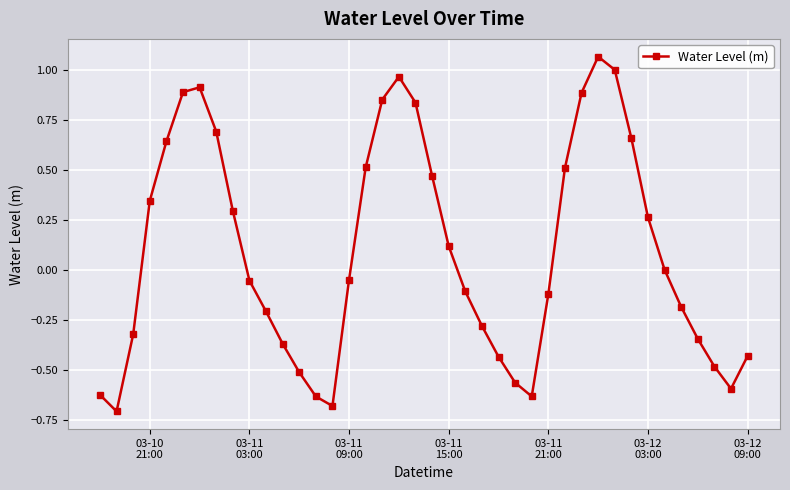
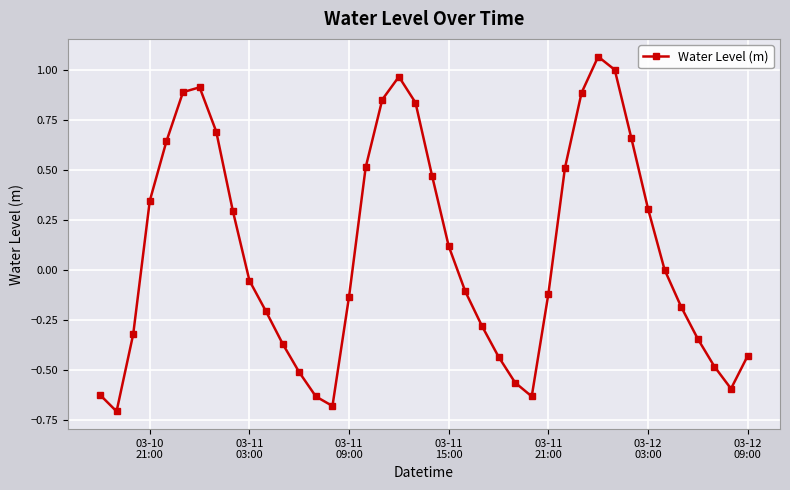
03-11 09:00: -0.05 -> -0.13
03-12 03:00: 0.26 -> 0.31
